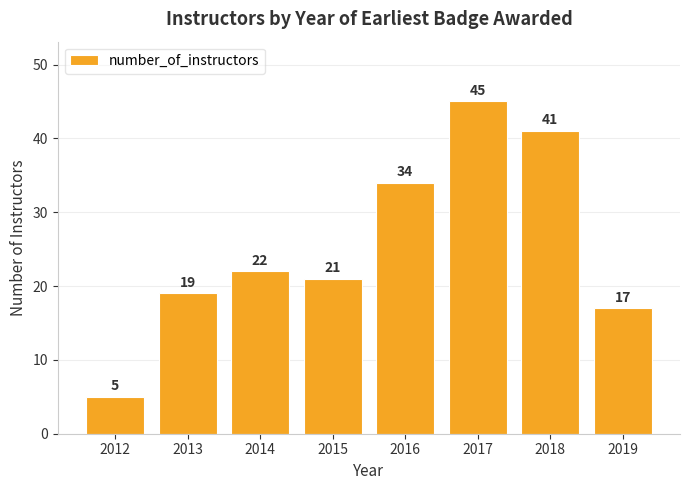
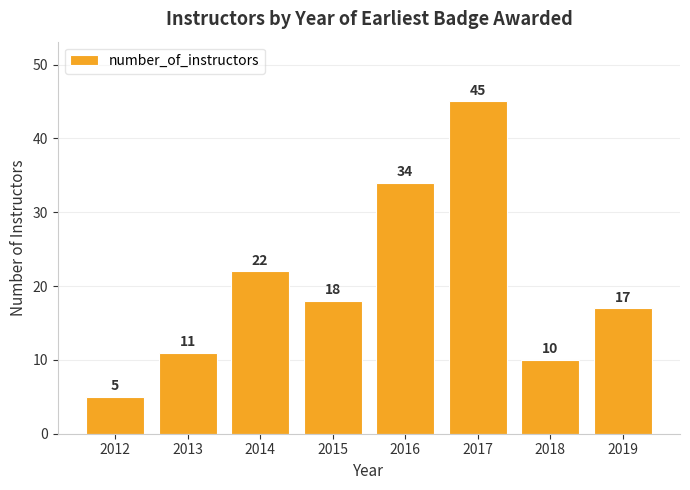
2013: 19 -> 11
2015: 21 -> 18
2018: 41 -> 10
